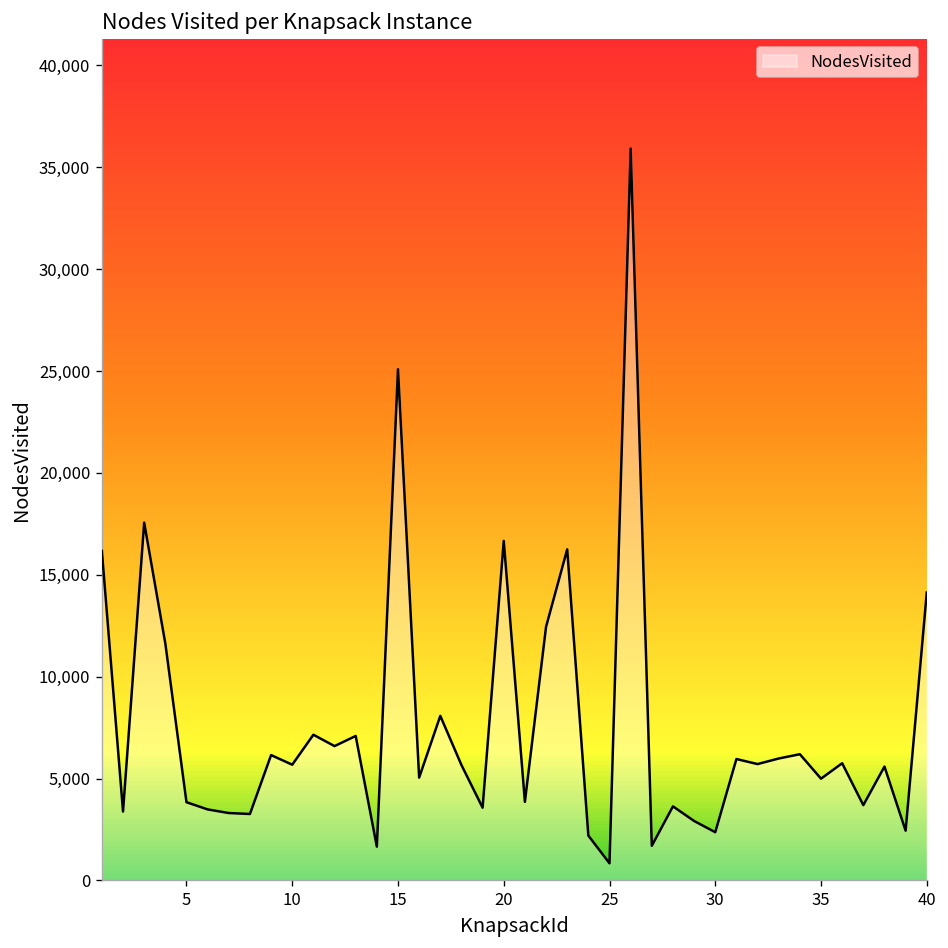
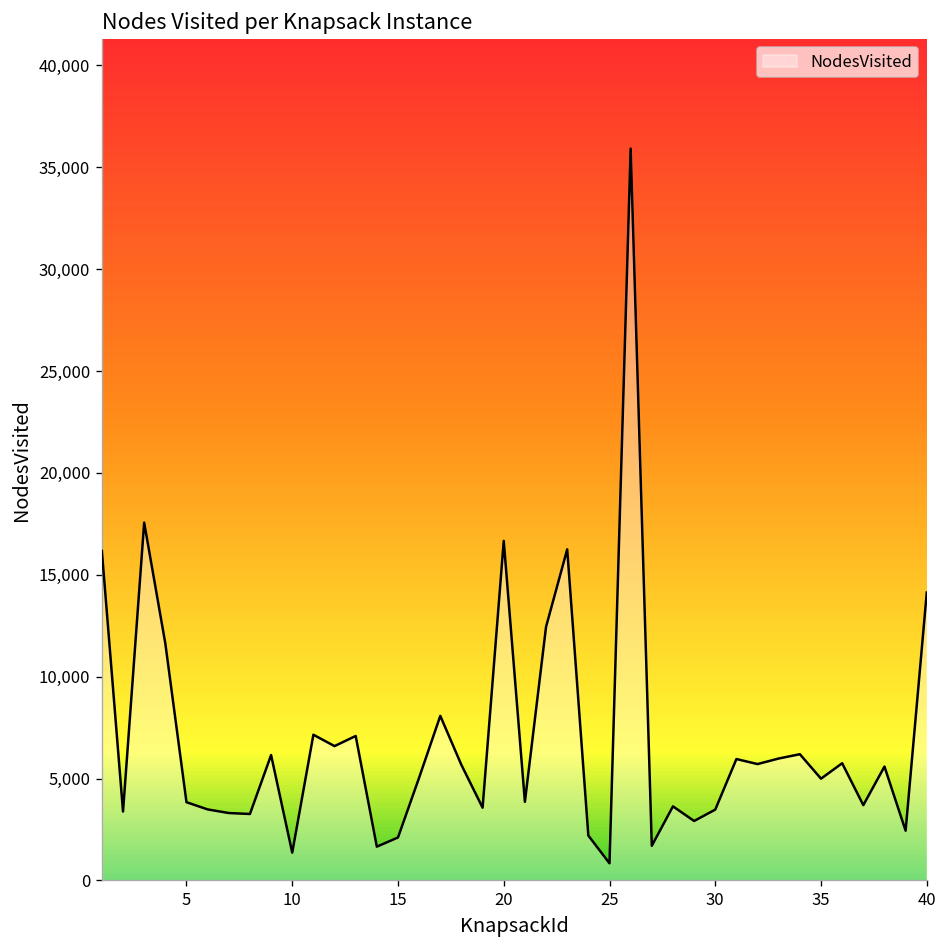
10: 5,700 -> 1,400
15: 25,100 -> 2,100
30: 2,400 -> 3,500
